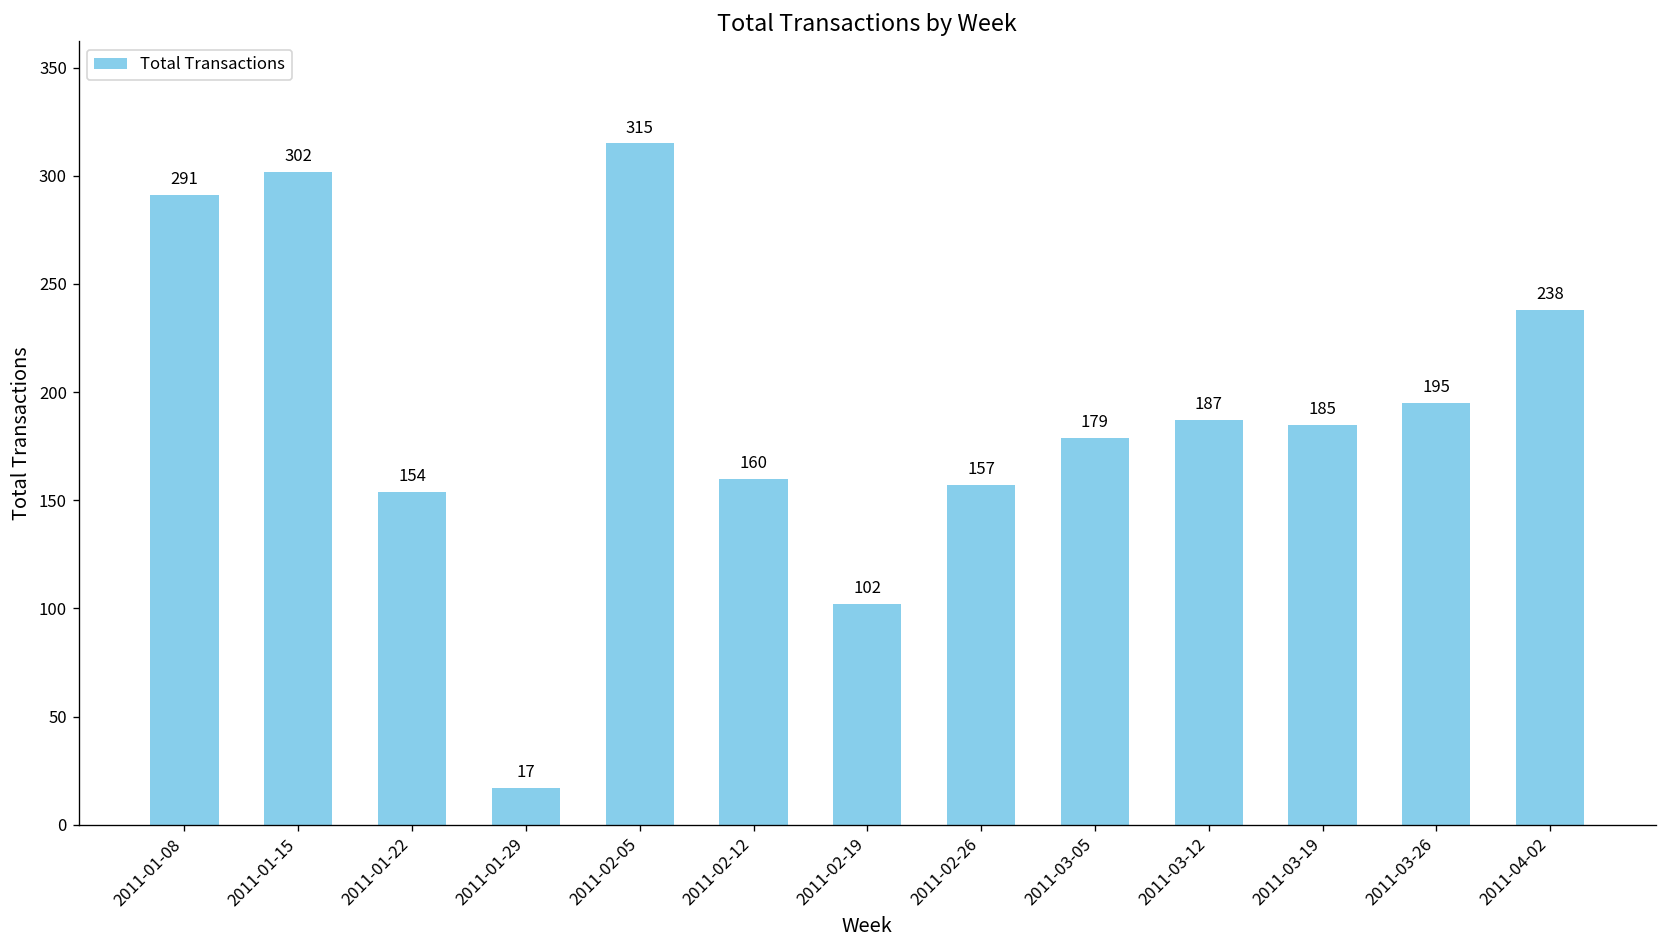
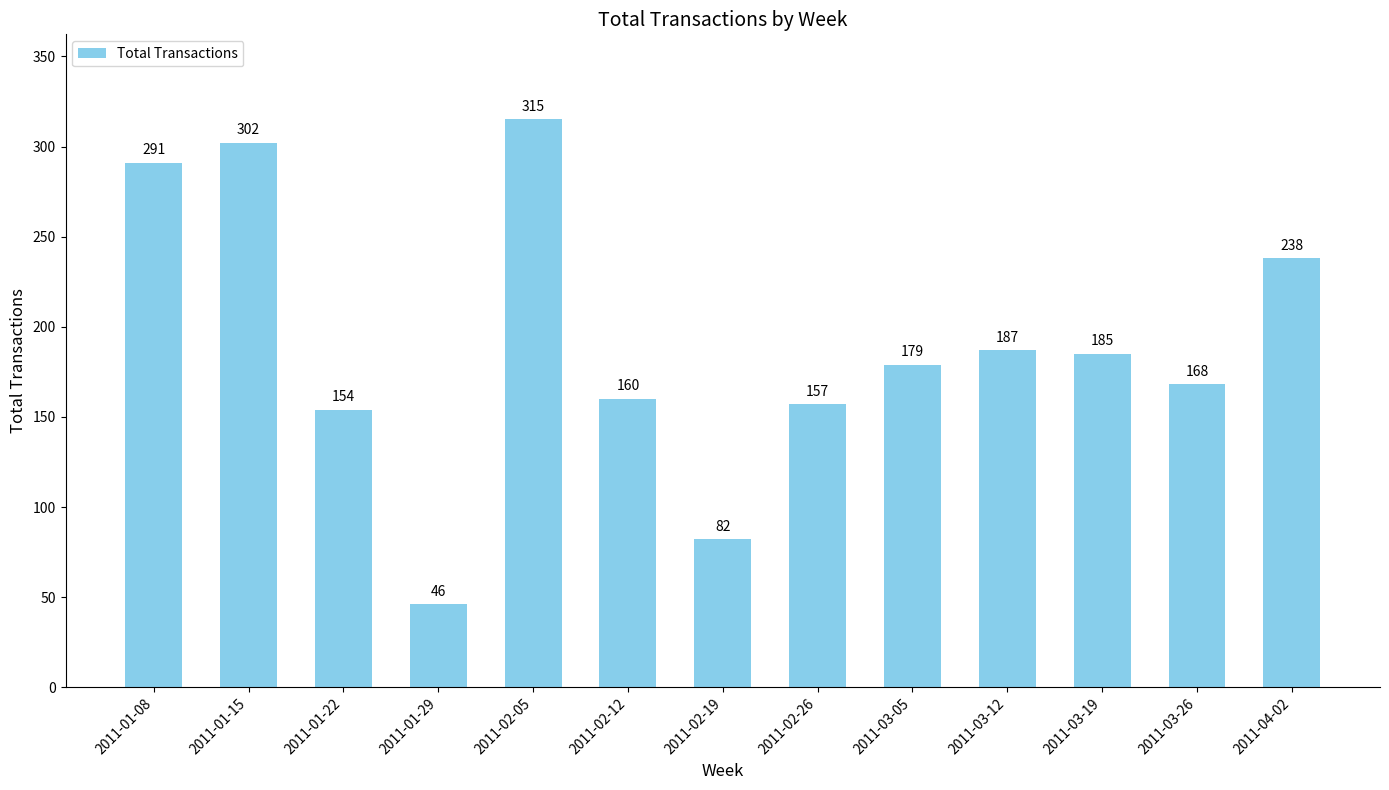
2011-01-29: 17 -> 46
2011-02-19: 102 -> 82
2011-03-26: 195 -> 168
